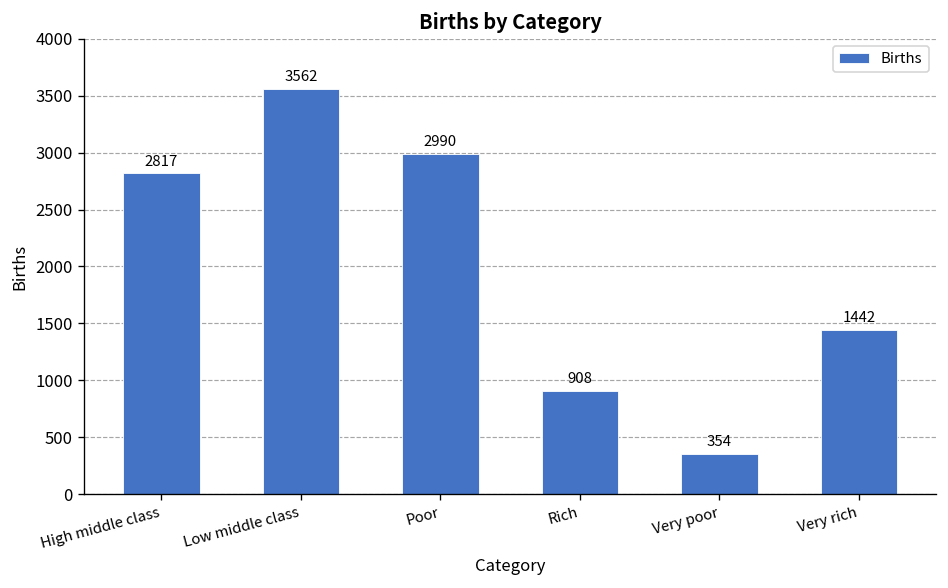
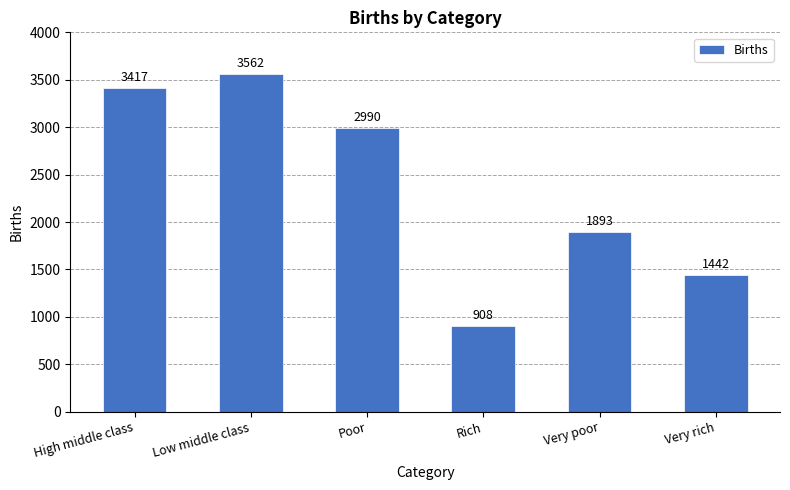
High middle class: 2817 -> 3417
Very poor: 354 -> 1893
